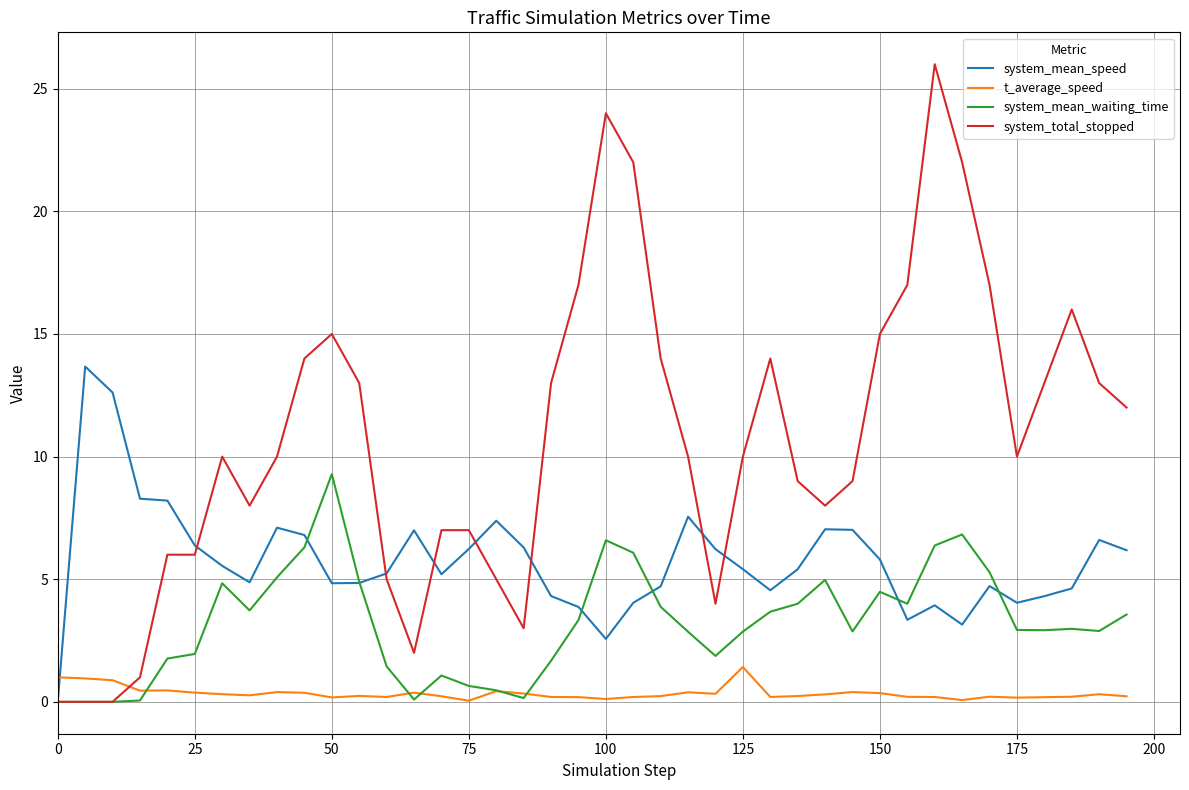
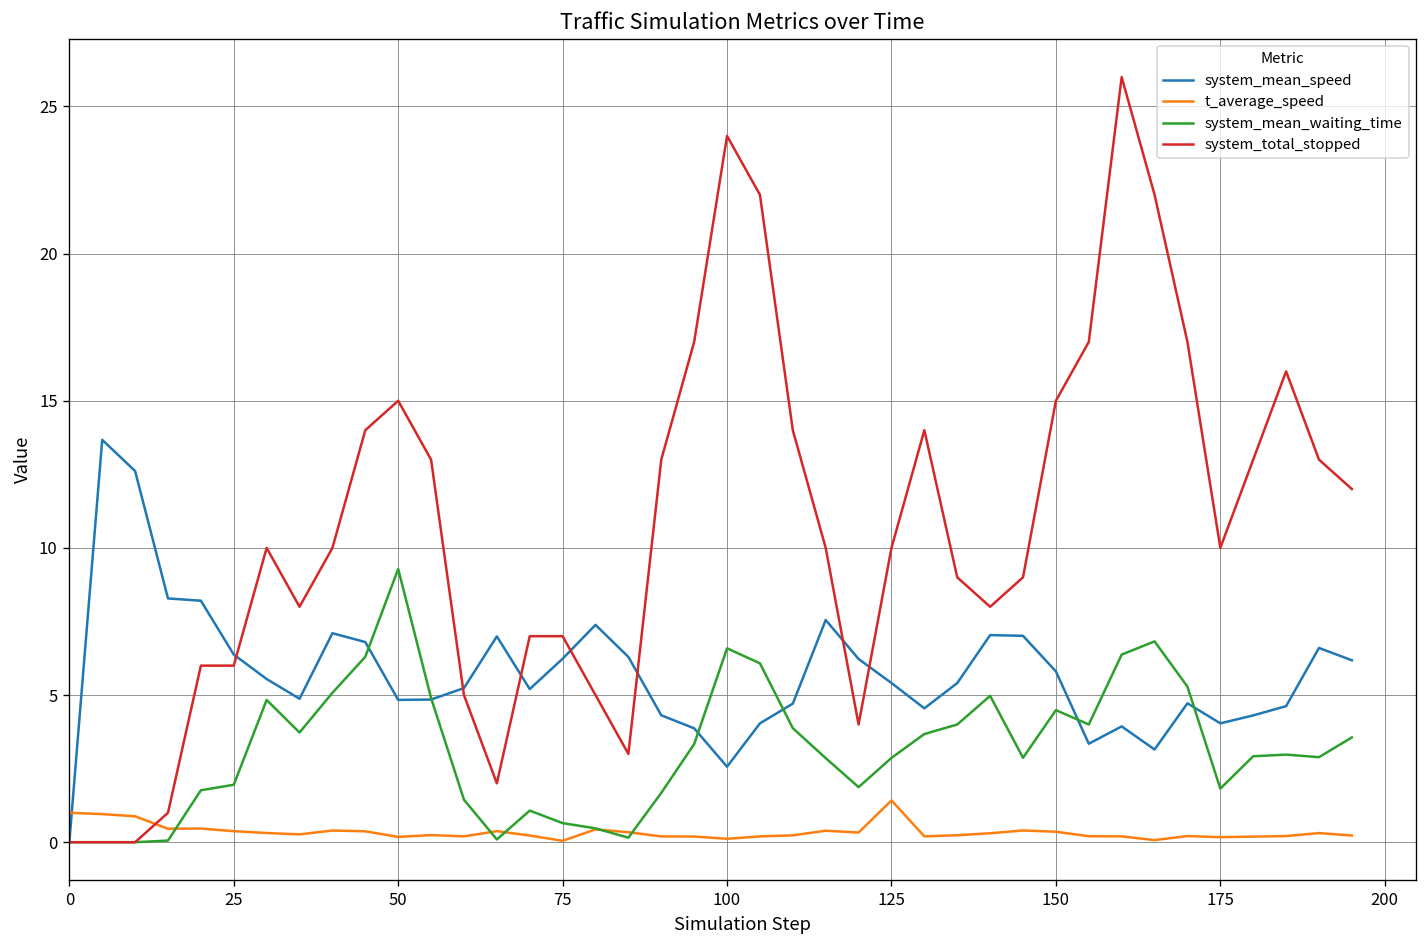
system_mean_waiting_time, 175: 2.9 -> 1.8
